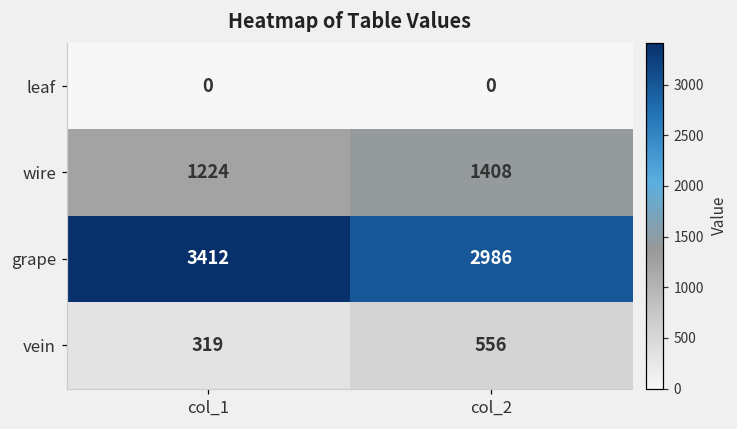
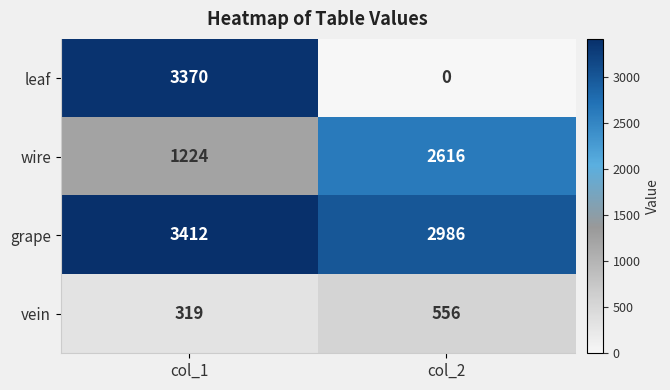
leaf, col_1: 0 -> 3370
wire, col_2: 1408 -> 2616
